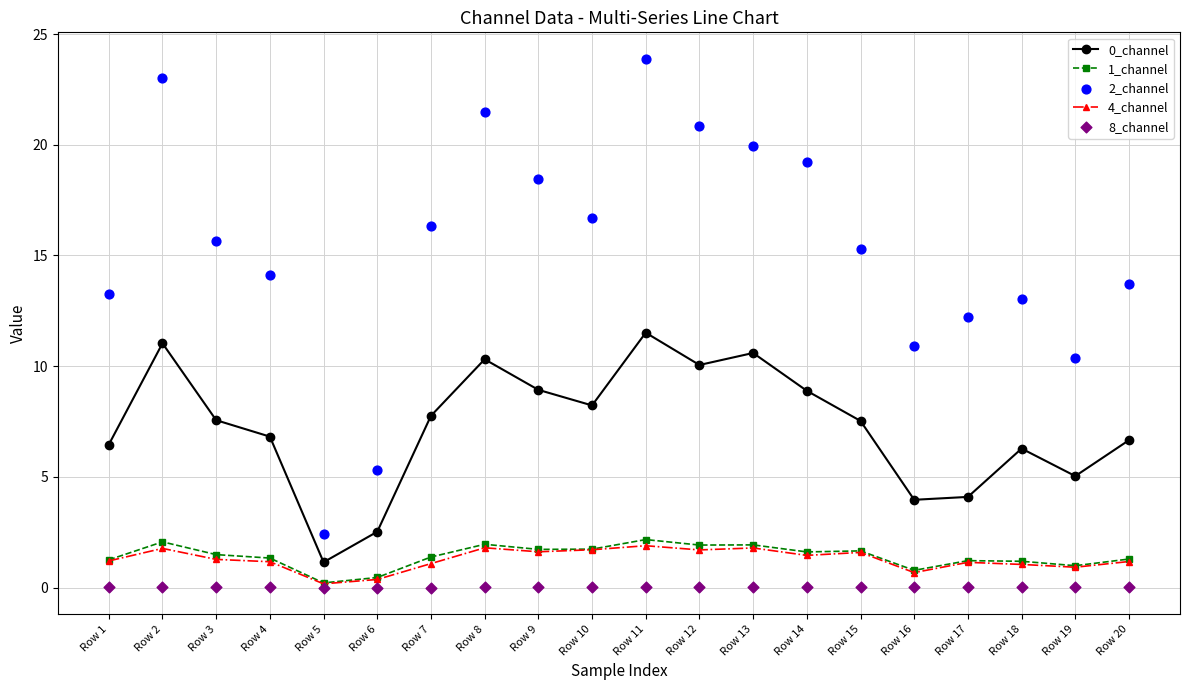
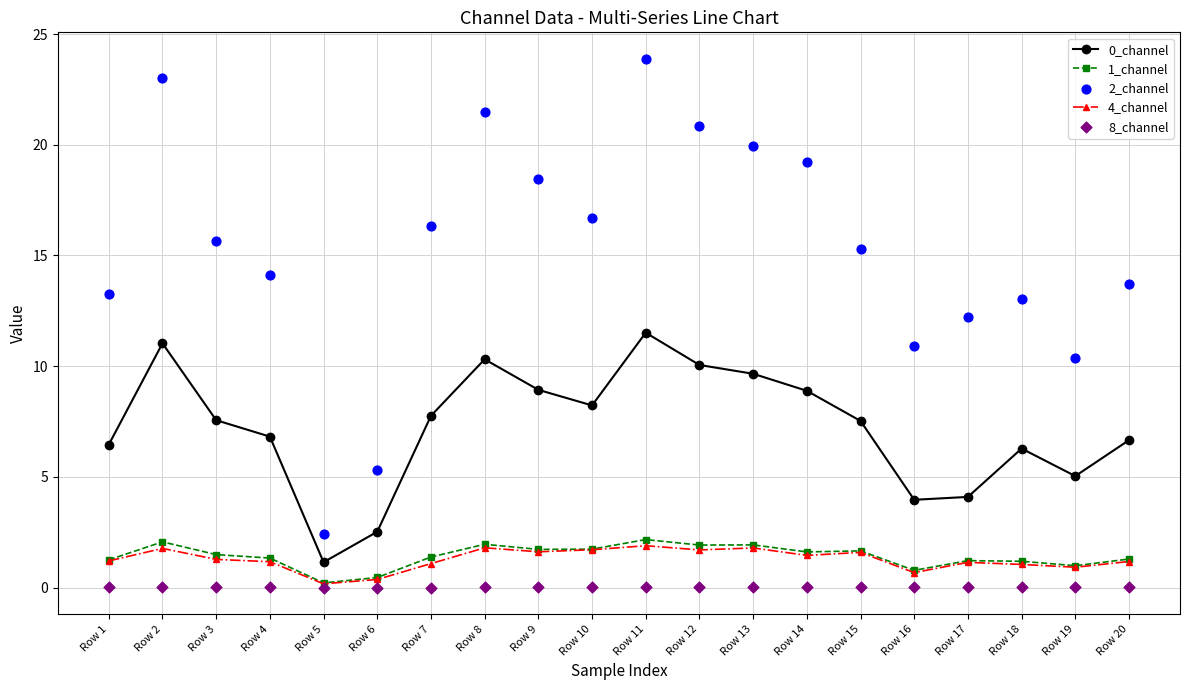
0_channel, Row 13: 10.6 -> 9.7
